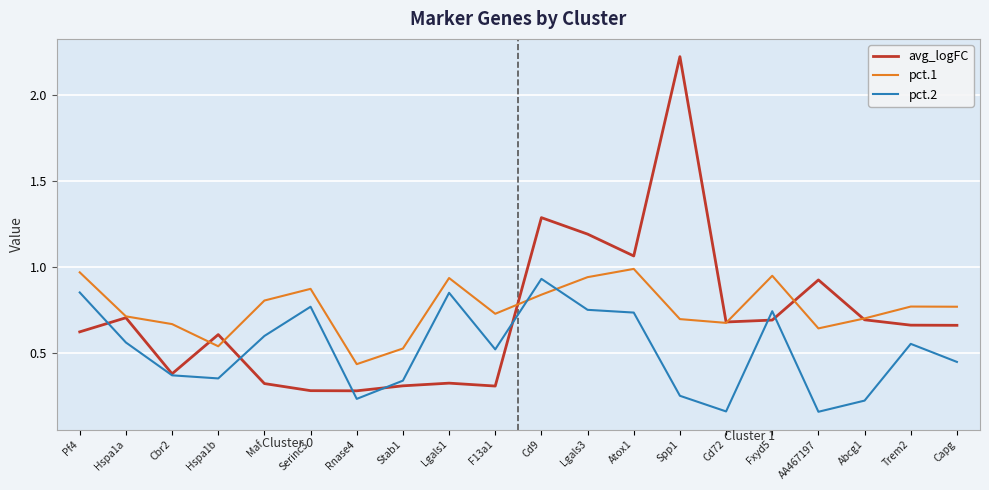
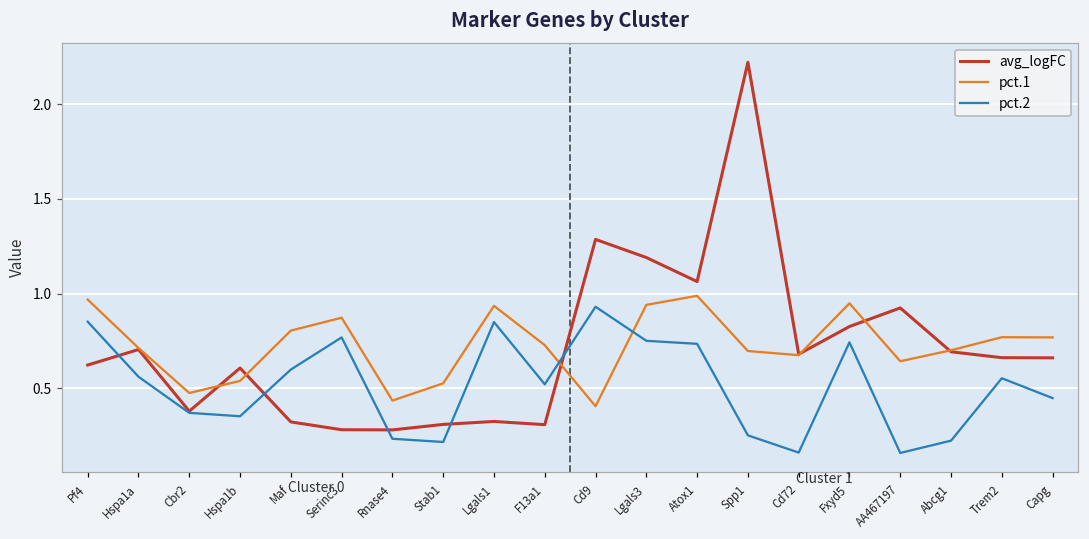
pct.1, Cbr2: 0.67 -> 0.47
pct.2, Stab1: 0.34 -> 0.22
pct.1, Cd9: 0.84 -> 0.40
avg_logFC, Fxyd5: 0.69 -> 0.83
